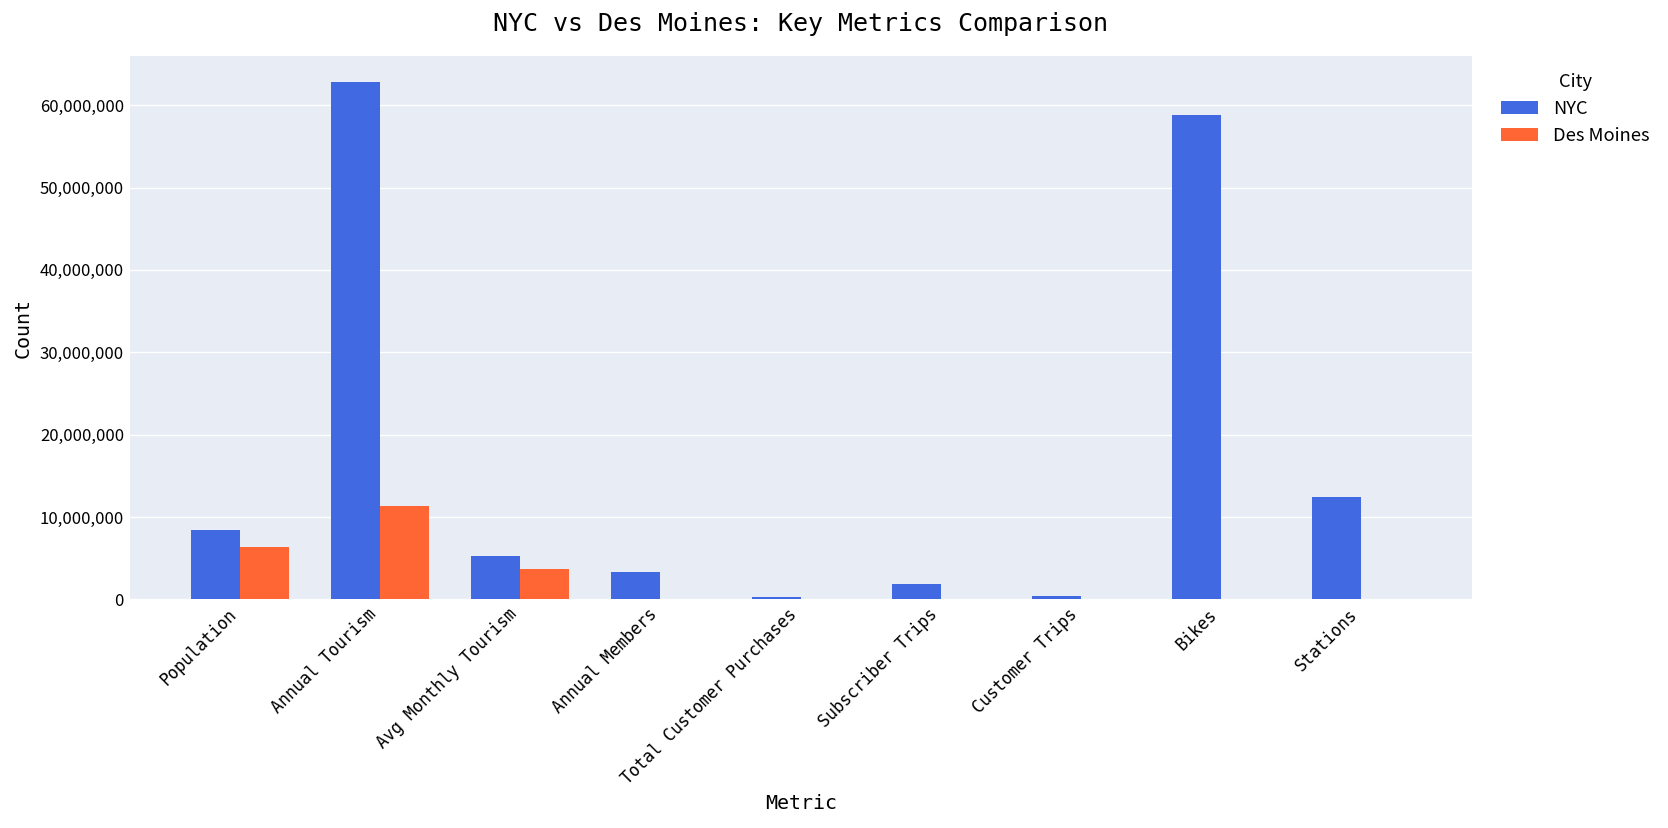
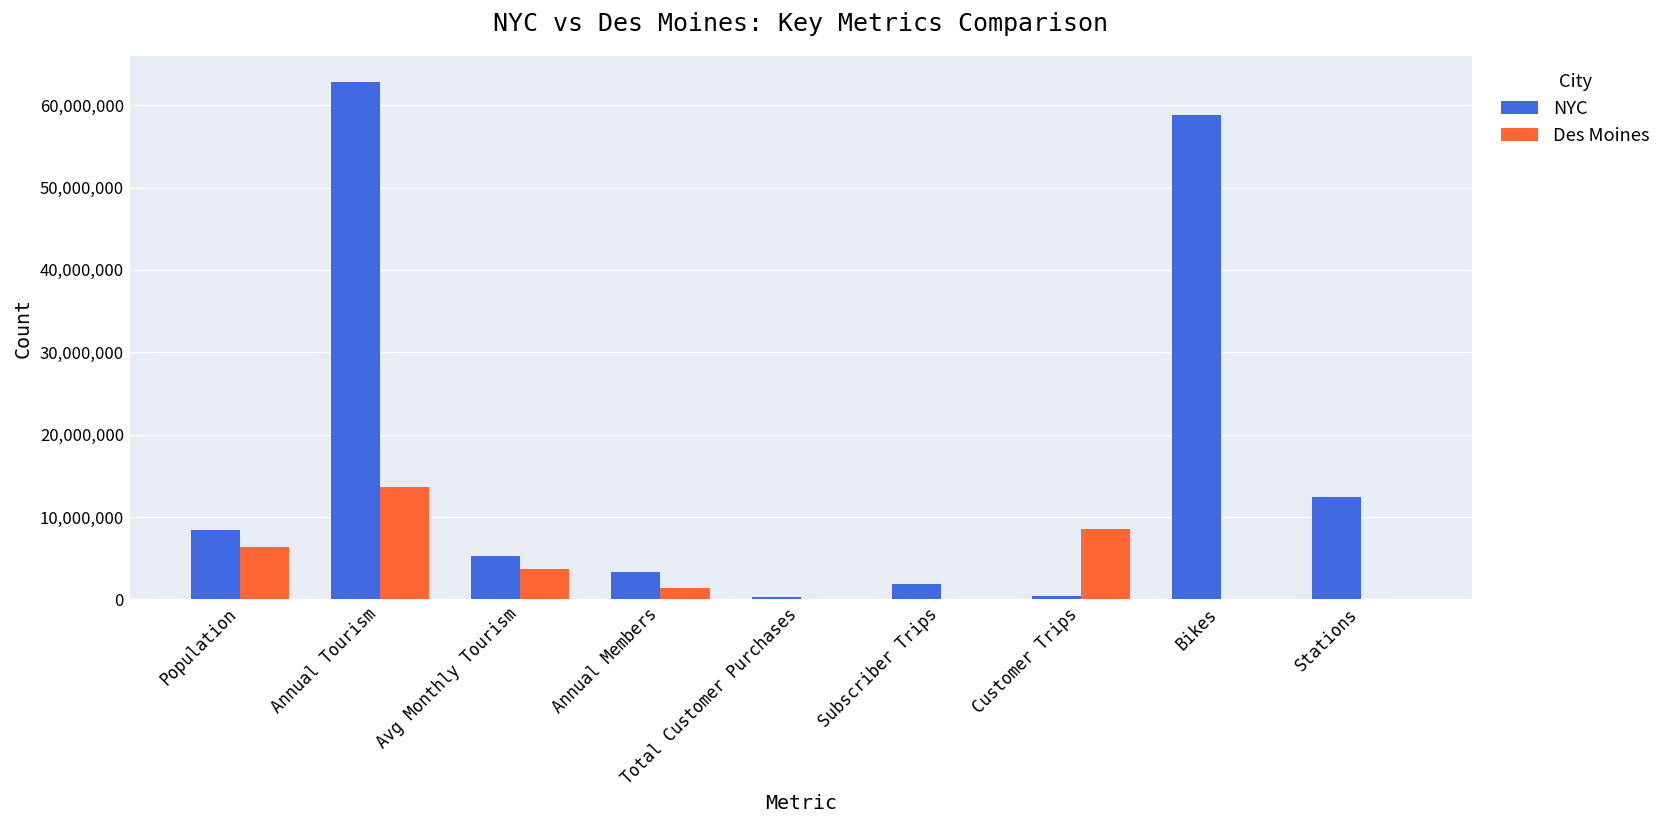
Des Moines, Annual Tourism: 11,000,000 -> 14,000,000
Des Moines, Annual Members: 0 -> 1,000,000
Des Moines, Customer Trips: 0 -> 9,000,000
